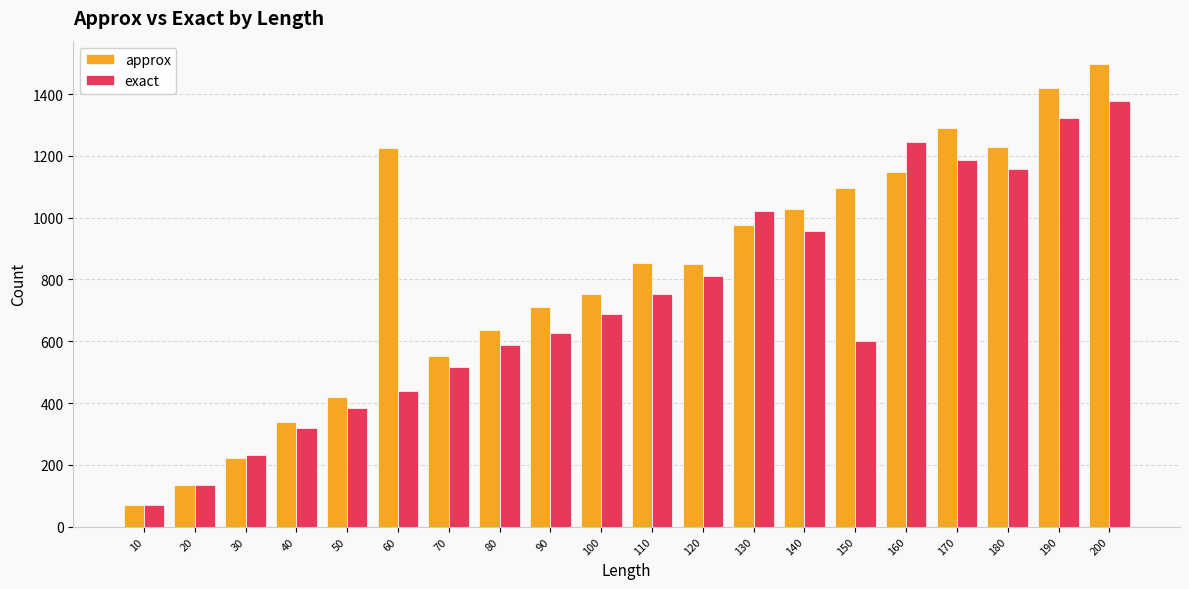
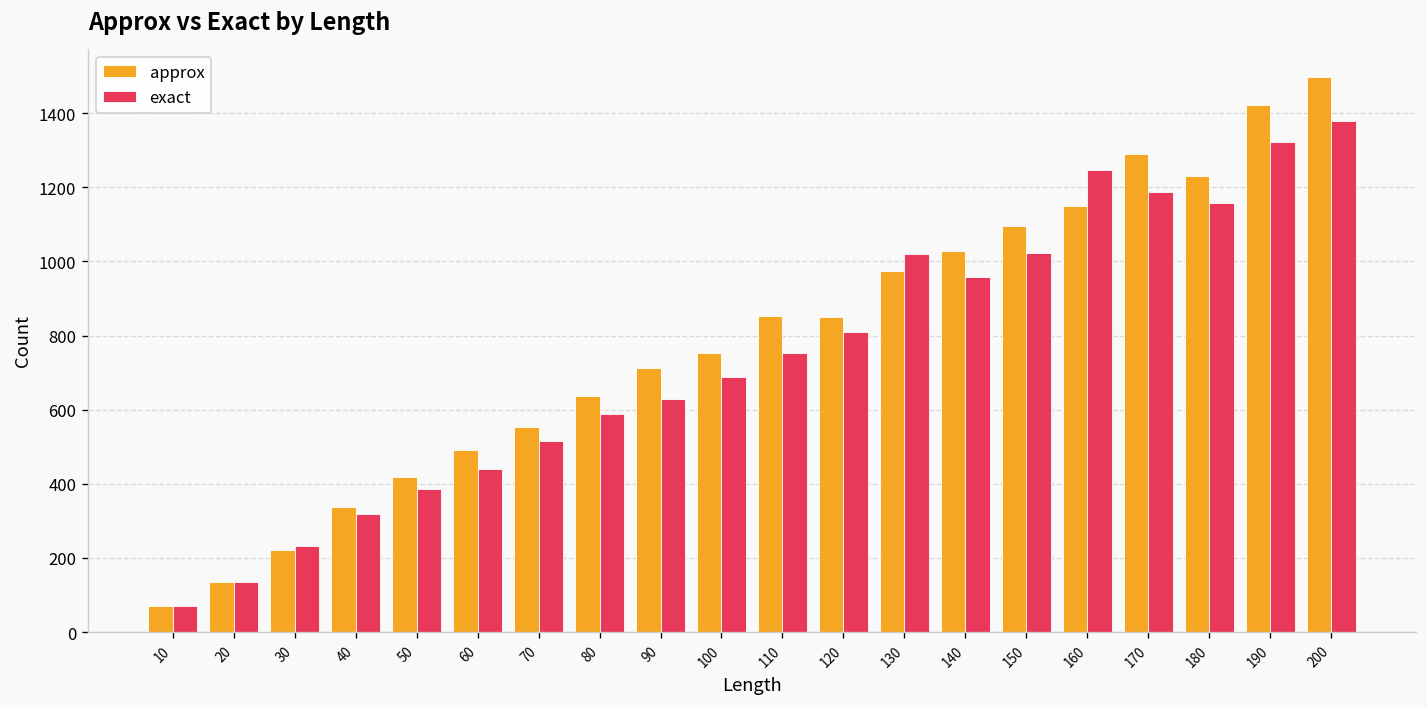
approx, 60: 1230 -> 490
exact, 150: 600 -> 1020
